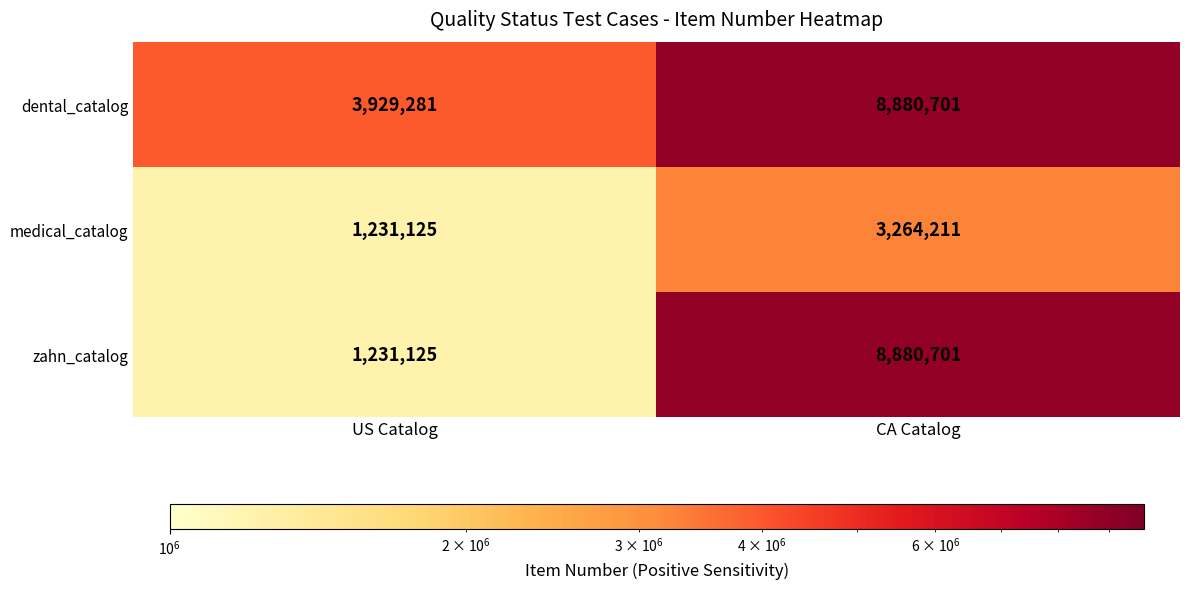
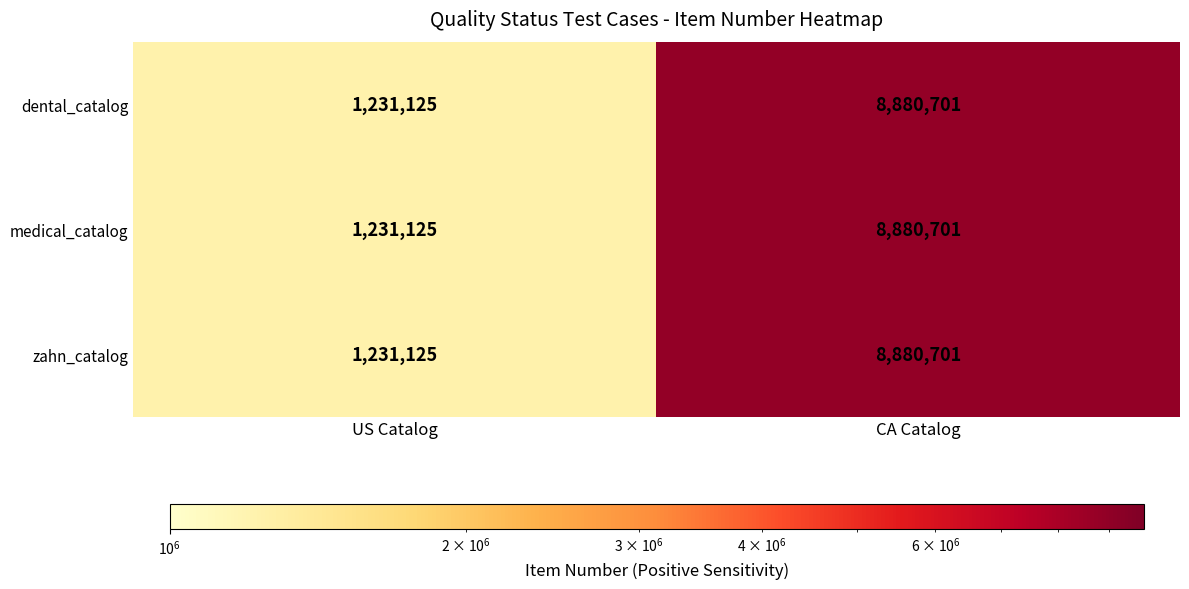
dental_catalog, US Catalog: 3,929,281 -> 1,231,125
medical_catalog, CA Catalog: 3,264,211 -> 8,880,701
